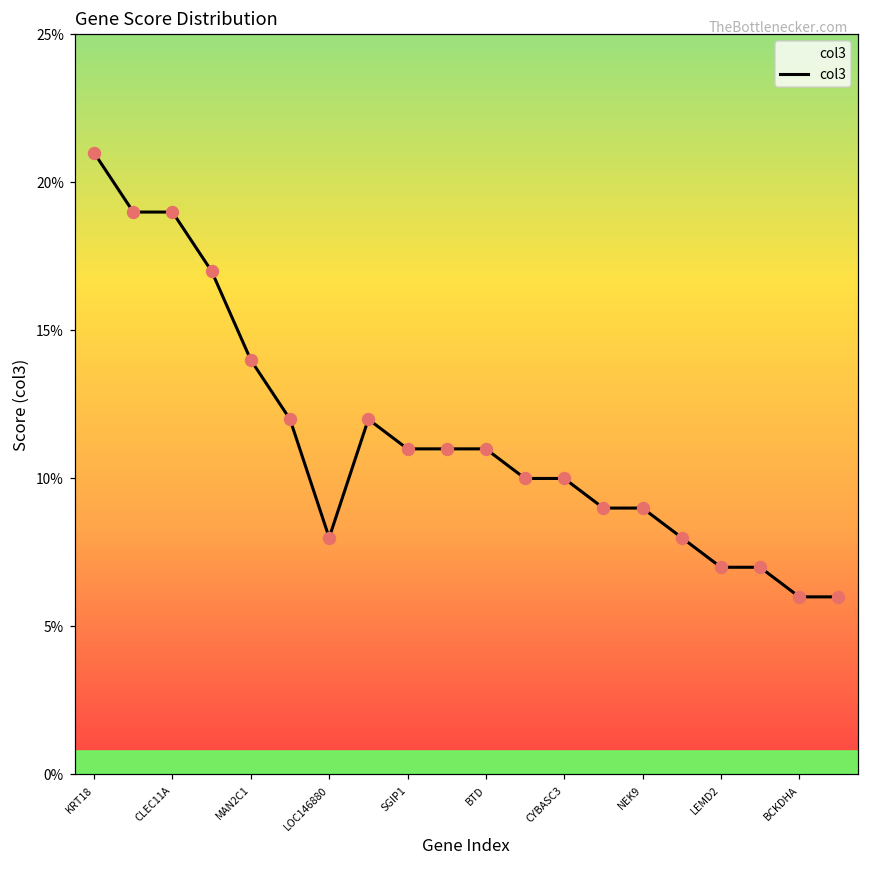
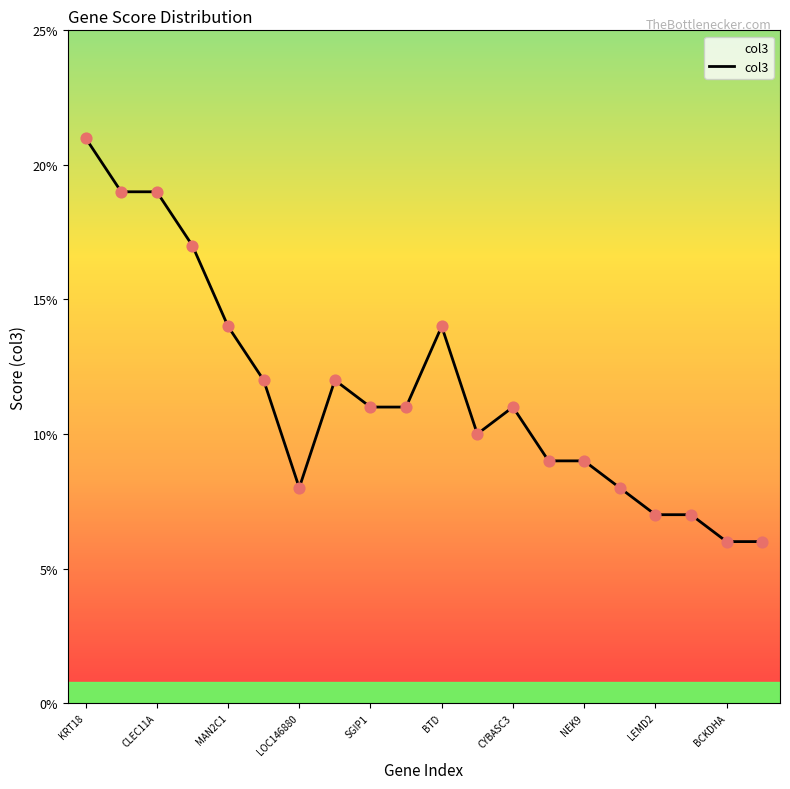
BTD: 11% -> 14%
CYBASC3: 10% -> 11%
